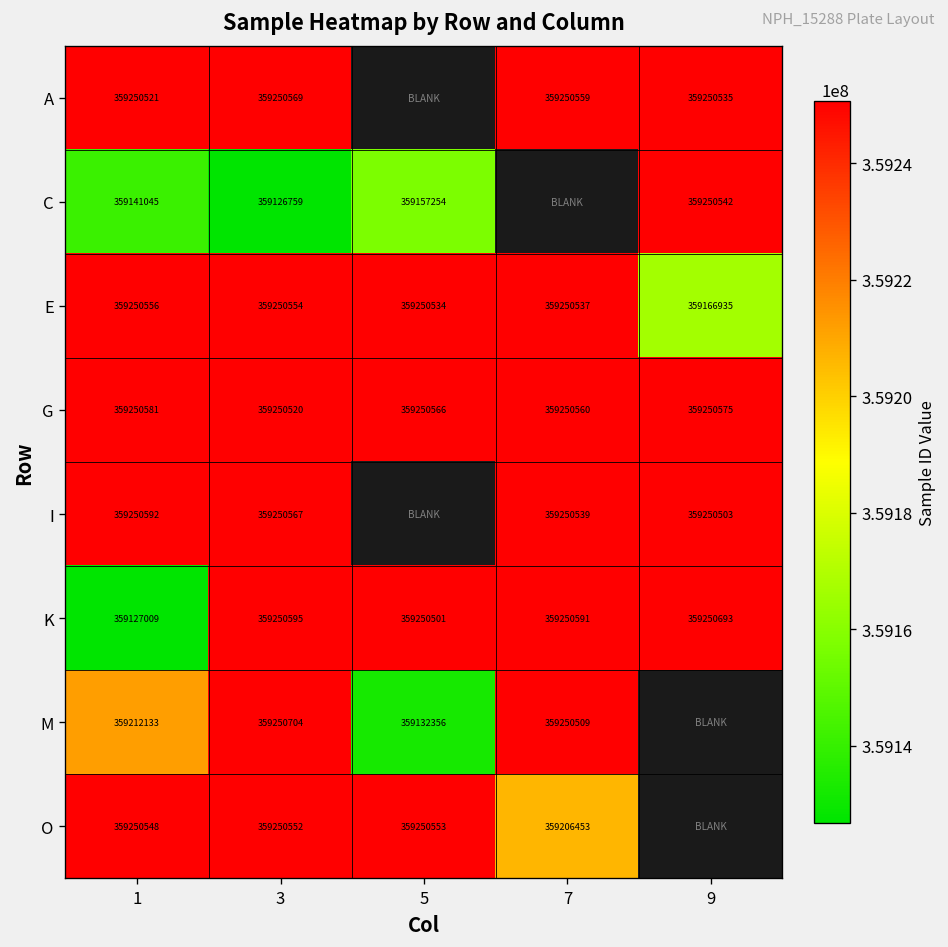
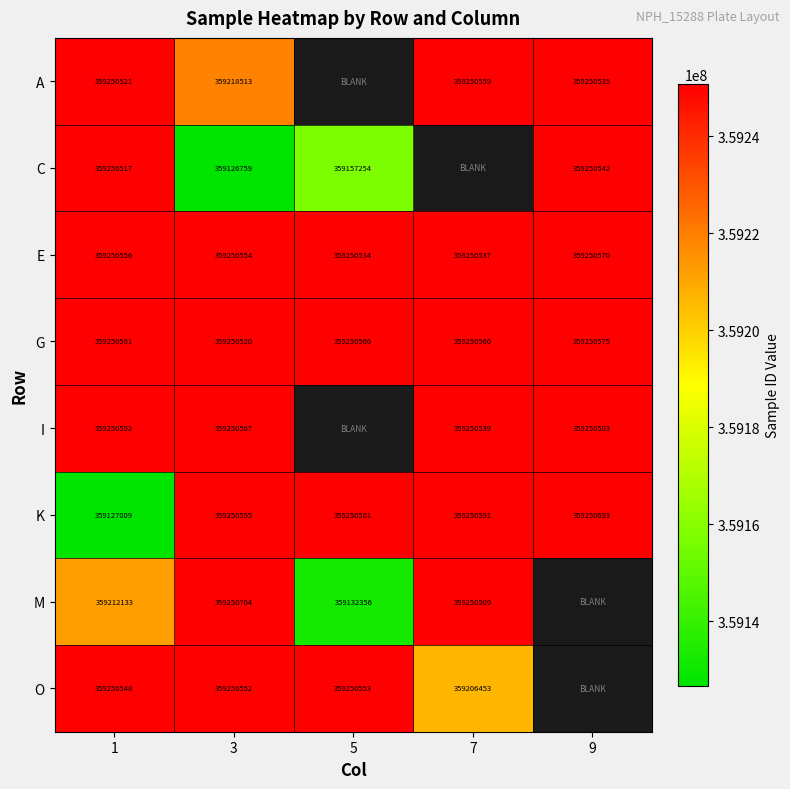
A, 3: 359250569 -> 359218513
C, 1: 359141045 -> 359250517
E, 9: 359166935 -> 359250570
